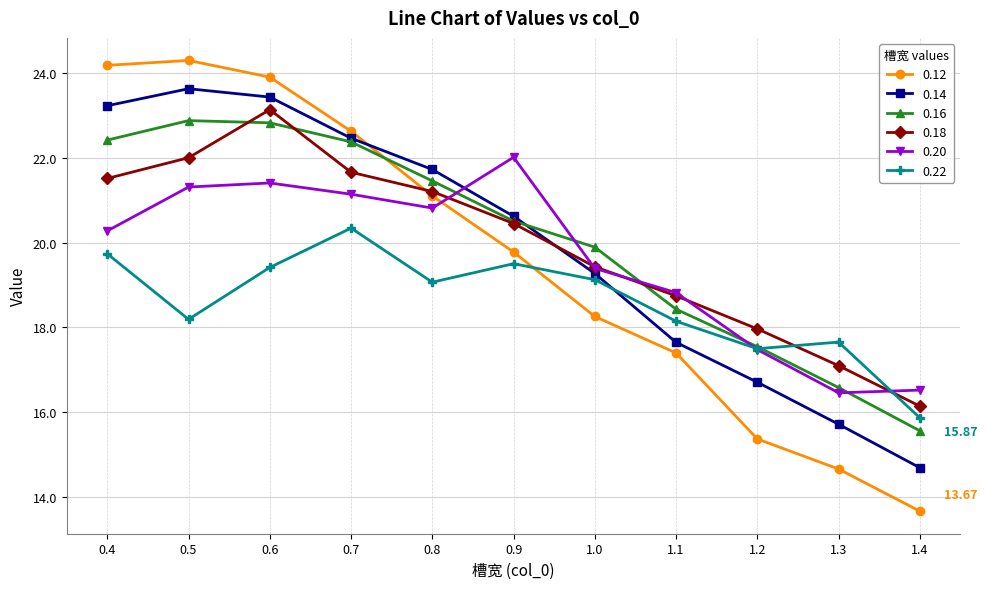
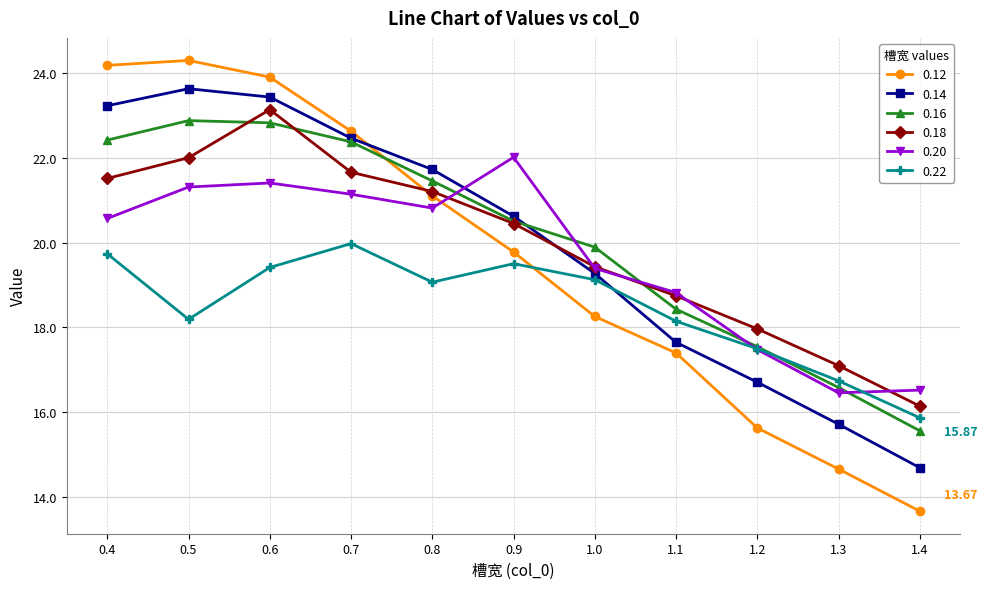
0.20, 0.4: 20.3 -> 20.6
0.22, 0.7: 20.3 -> 20.0
0.12, 1.2: 15.4 -> 15.6
0.22, 1.3: 17.7 -> 16.7
